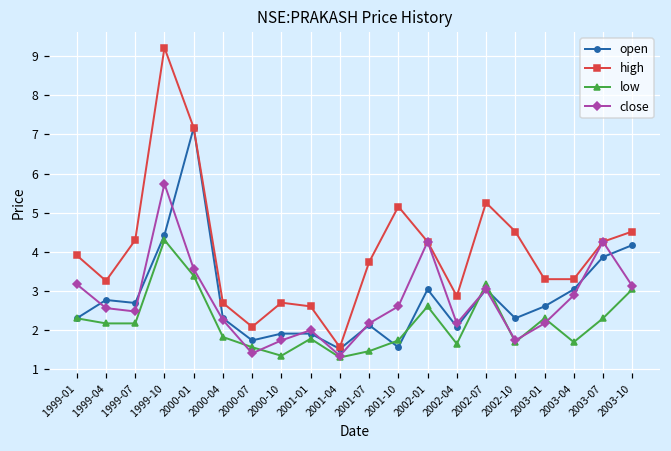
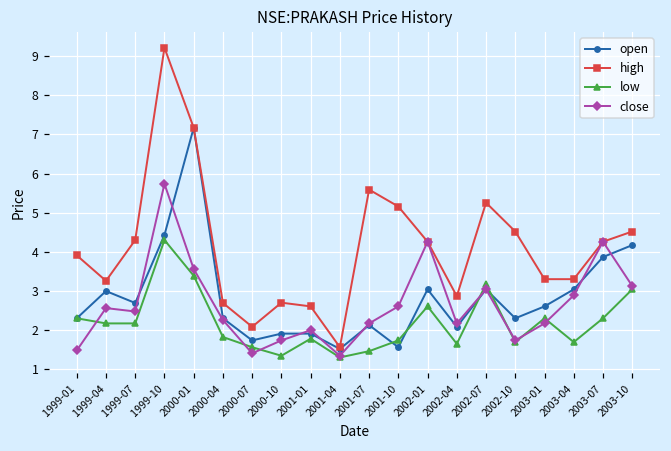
close, 1999-01: 3.2 -> 1.5
open, 1999-04: 2.8 -> 3.0
high, 2001-07: 3.7 -> 5.6
